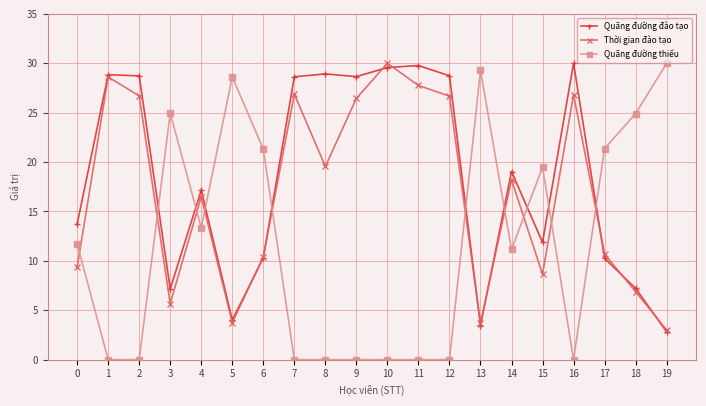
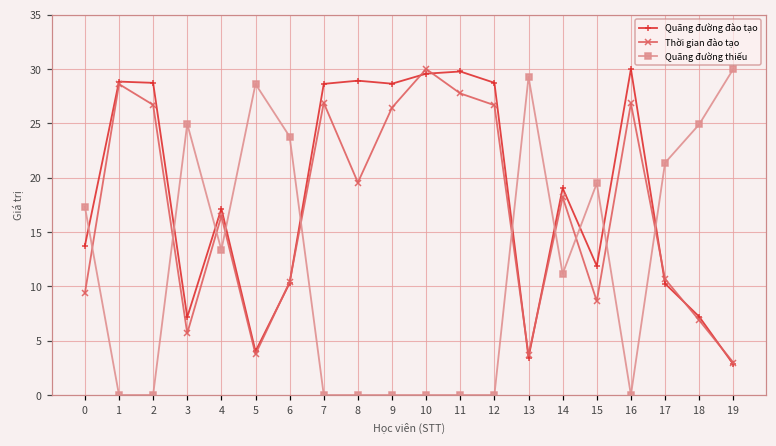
Quãng đường thiếu, 0: 12 -> 17
Quãng đường thiếu, 6: 21 -> 24
